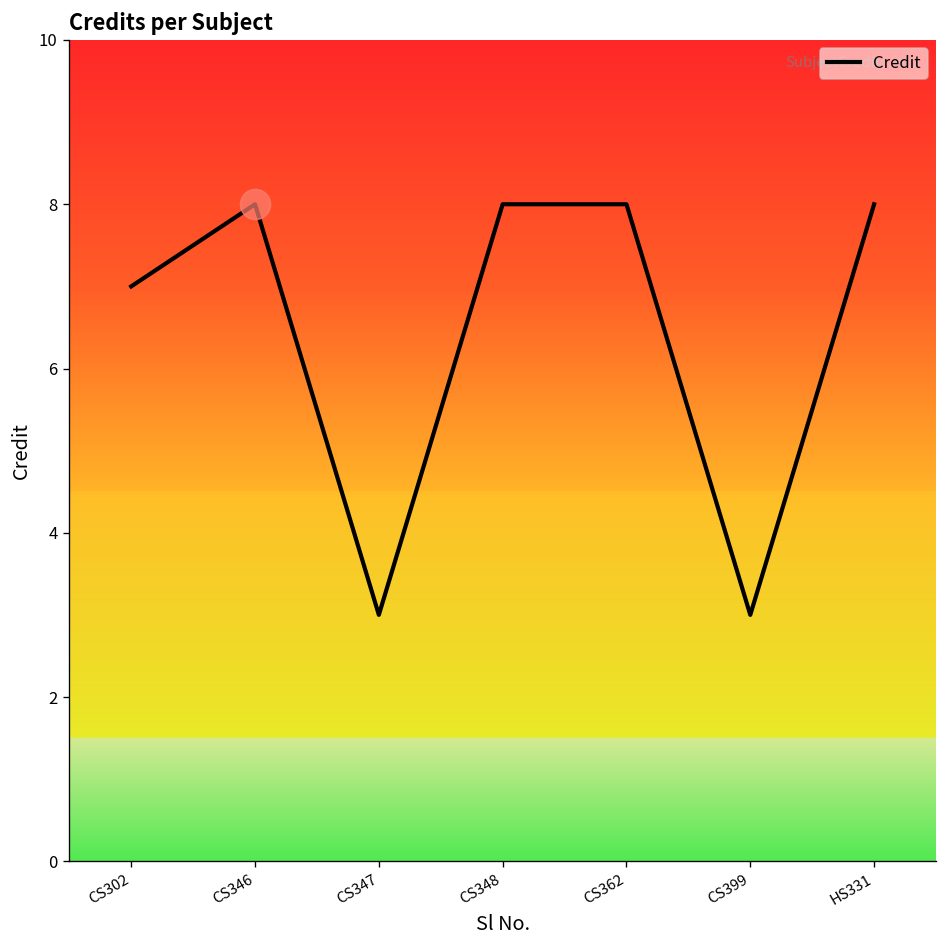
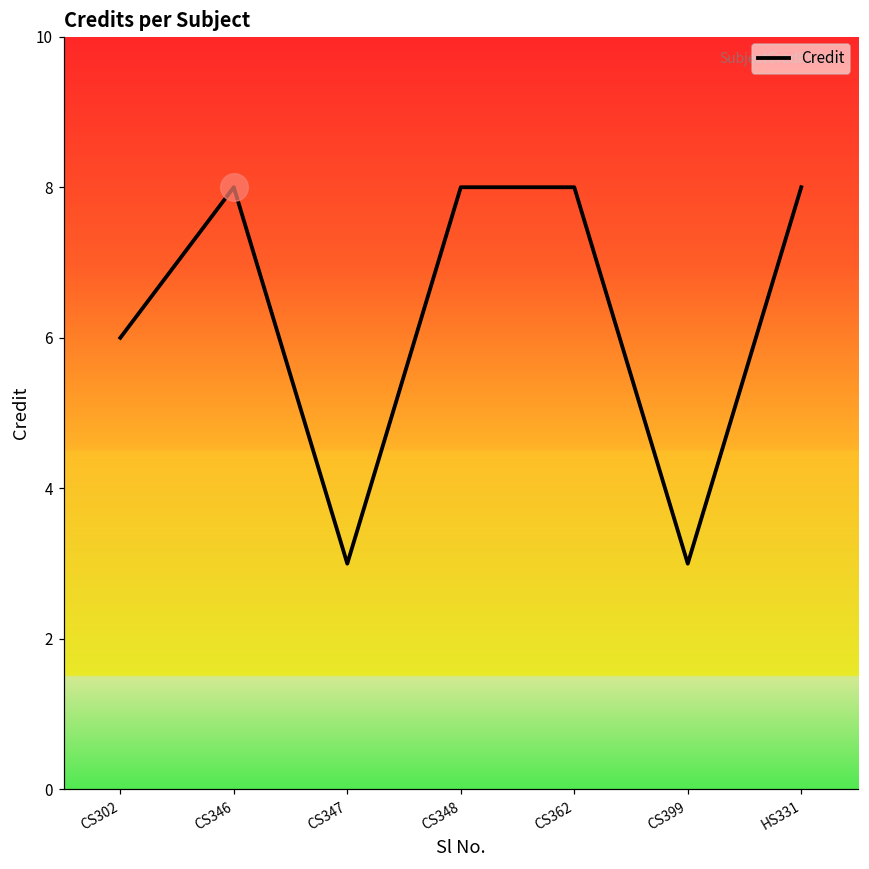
Credit, CS302: 7 -> 6
